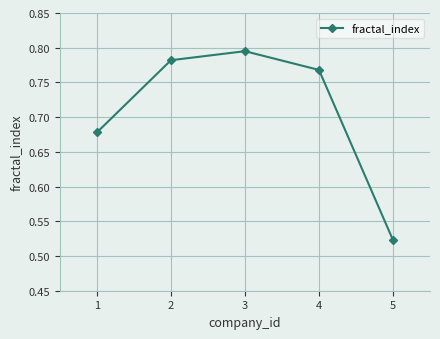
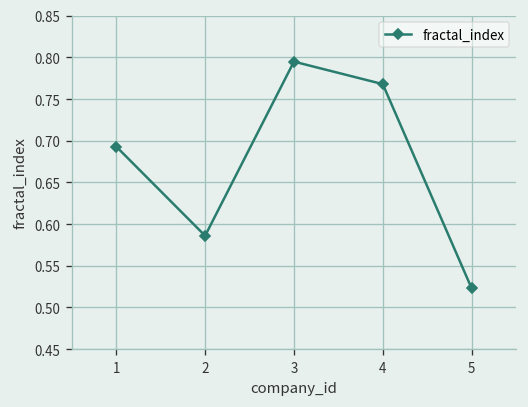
1: 0.68 -> 0.69
2: 0.78 -> 0.59
